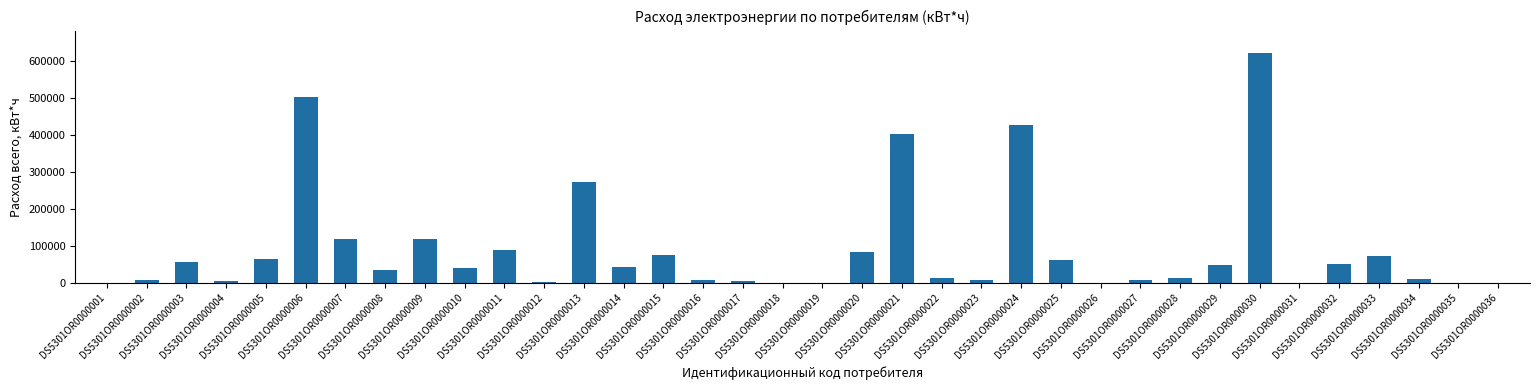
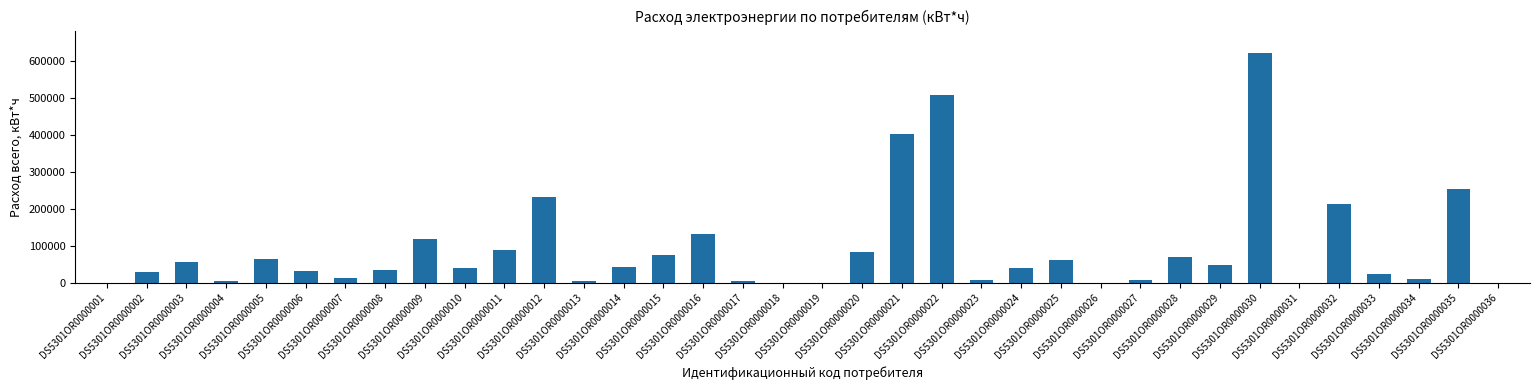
DS5301OR0000002: 10000 -> 30000
DS5301OR0000006: 500000 -> 30000
DS5301OR0000007: 120000 -> 10000
DS5301OR0000012: 0 -> 230000
DS5301OR0000013: 270000 -> 0
DS5301OR0000016: 10000 -> 130000
DS5301OR0000022: 10000 -> 510000
DS5301OR0000024: 430000 -> 40000
DS5301OR0000028: 10000 -> 70000
DS5301OR0000032: 50000 -> 210000
DS5301OR0000033: 70000 -> 20000
DS5301OR0000035: 0 -> 250000
